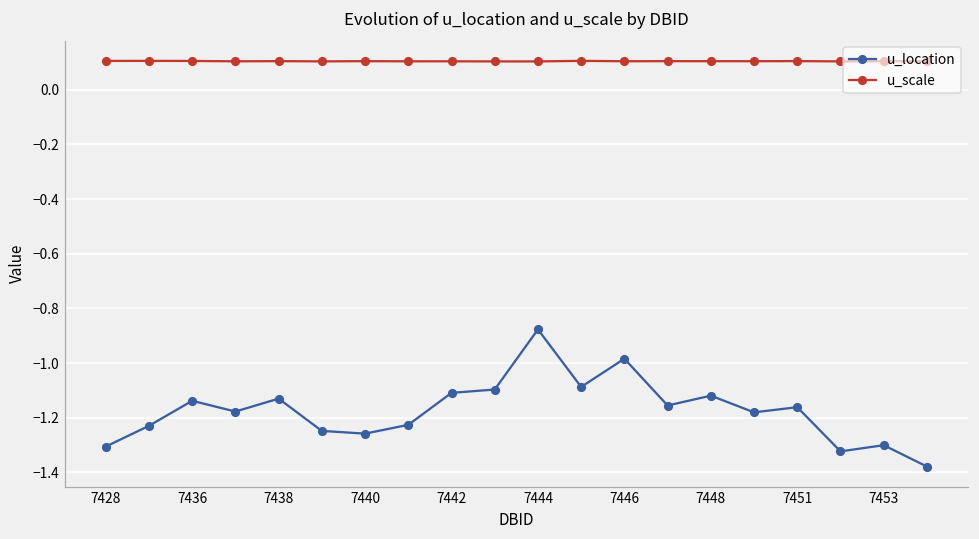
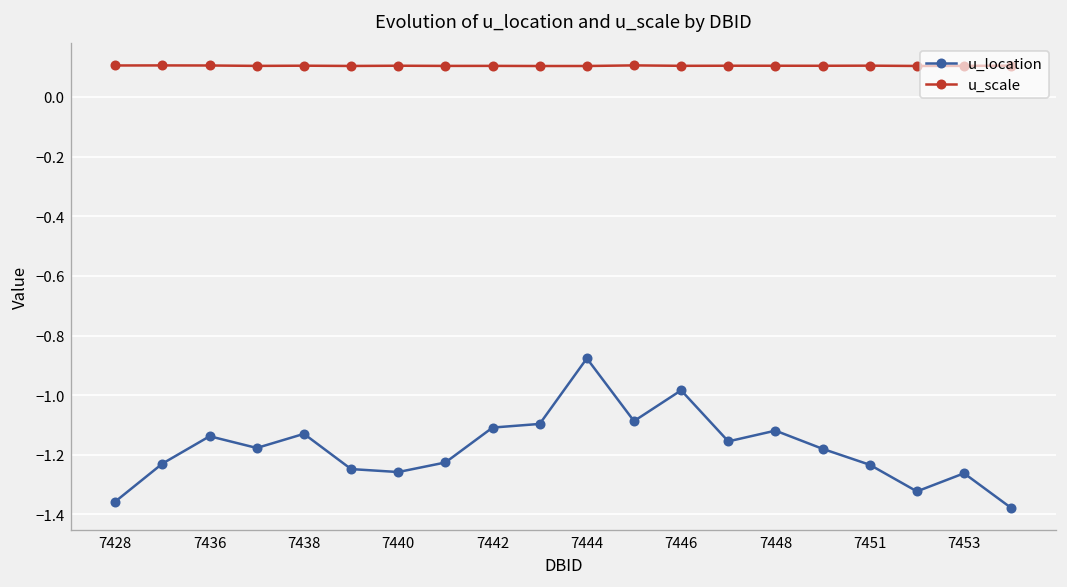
u_location, 7428: -1.31 -> -1.36
u_location, 7451: -1.16 -> -1.23
u_location, 7453: -1.30 -> -1.26
